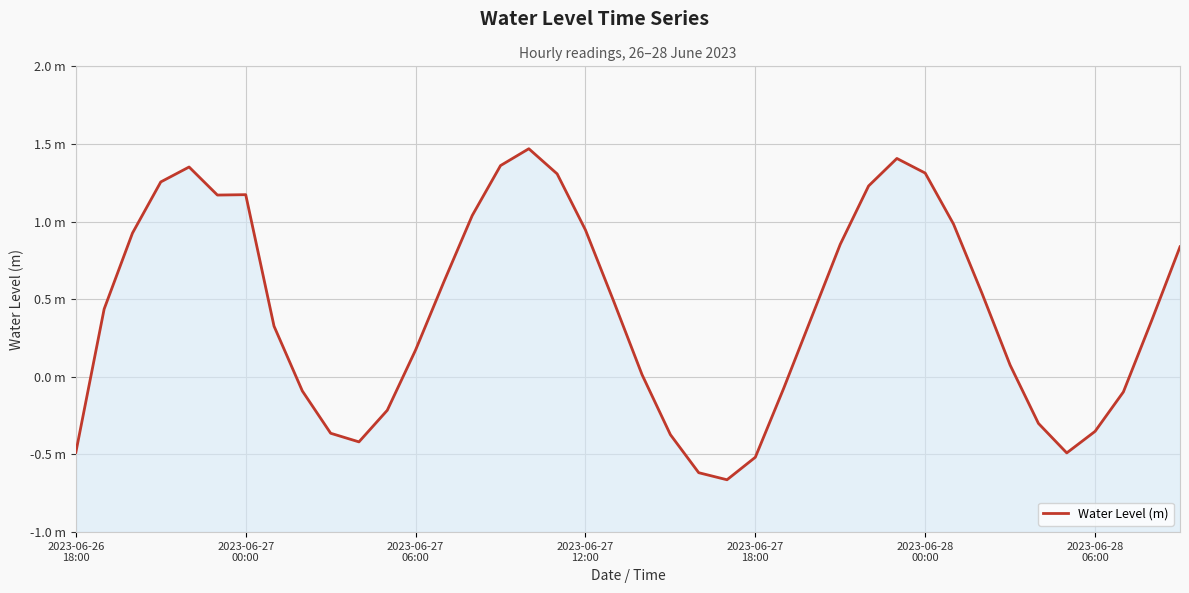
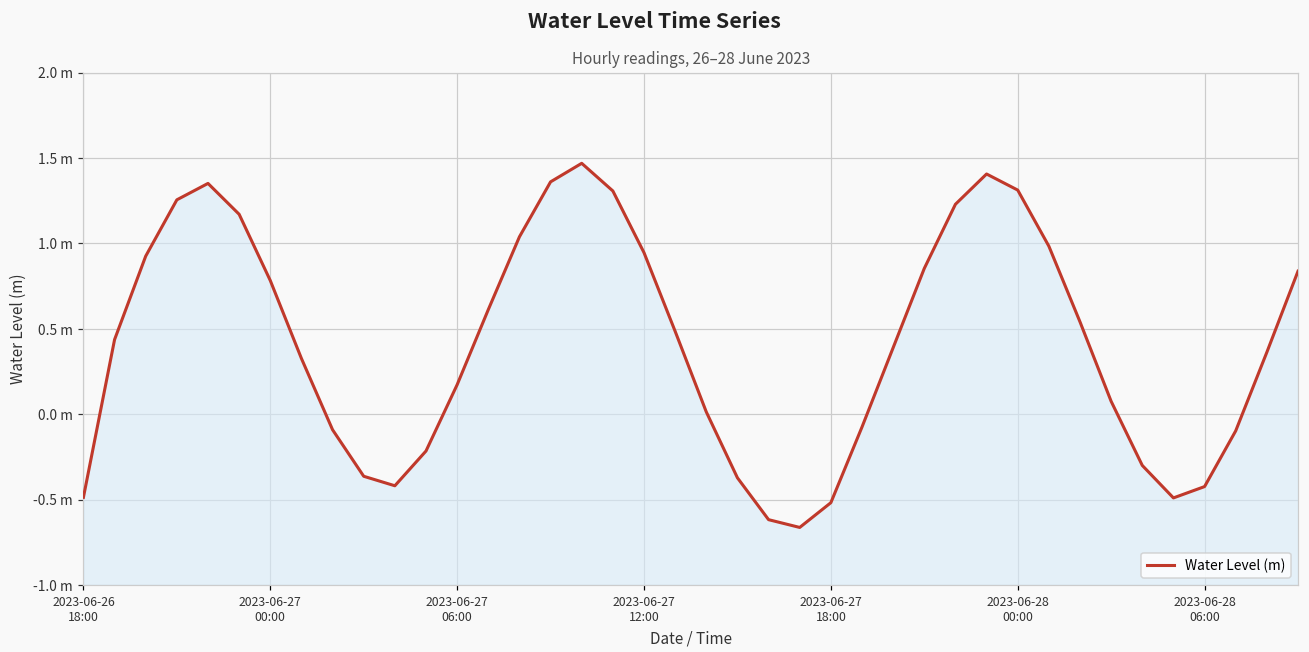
2023-06-27 00:00: 1.17 m -> 0.78 m
2023-06-28 06:00: -0.35 m -> -0.42 m
